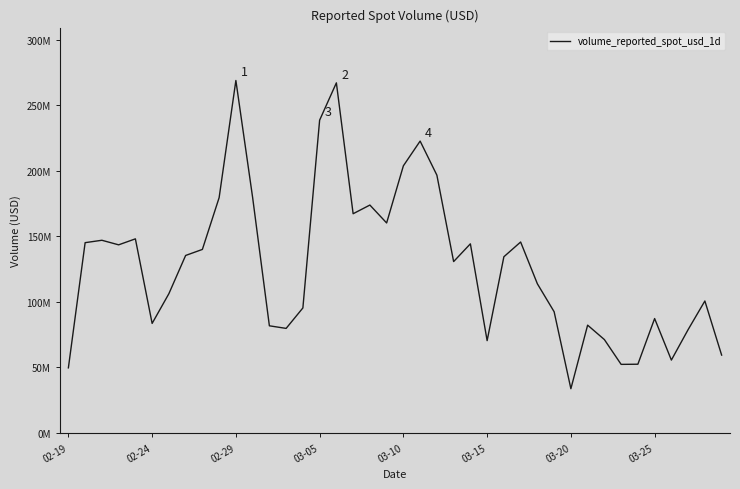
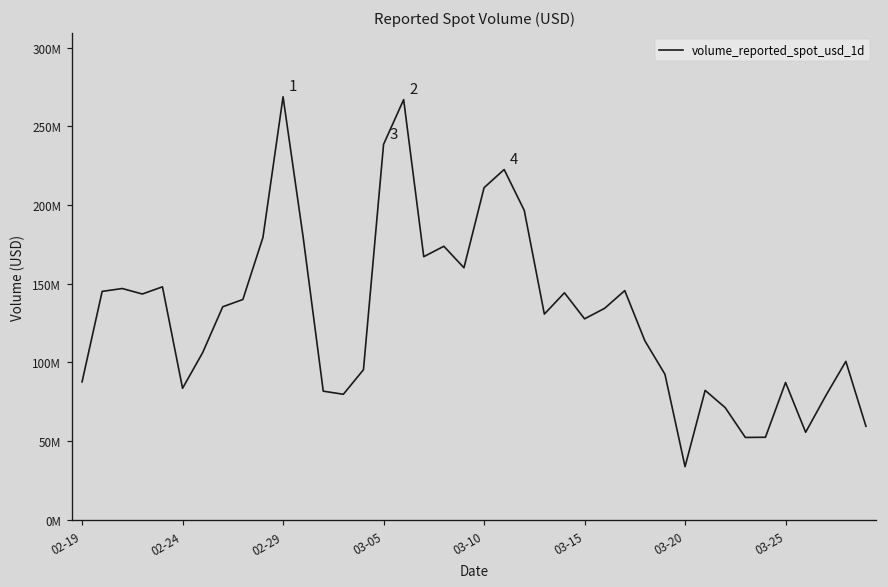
02-19: 50000000 -> 88000000
03-10: 204000000 -> 211000000
03-15: 70000000 -> 128000000
